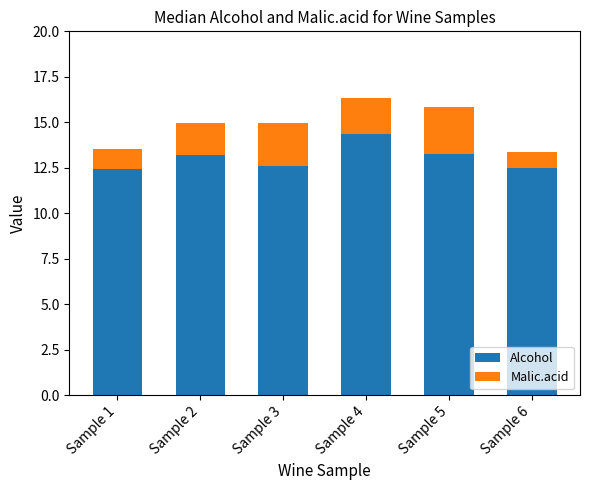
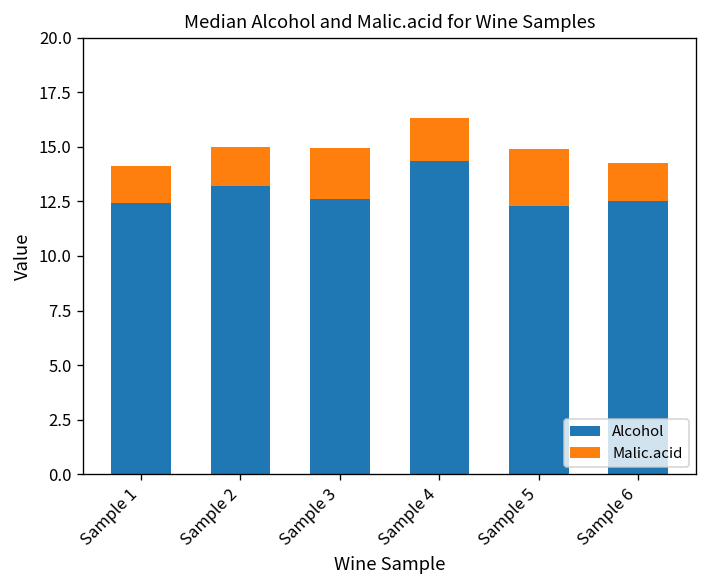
Malic.acid, Sample 1: 1.1 -> 1.7
Alcohol, Sample 5: 13.2 -> 12.3
Malic.acid, Sample 6: 0.9 -> 1.8
